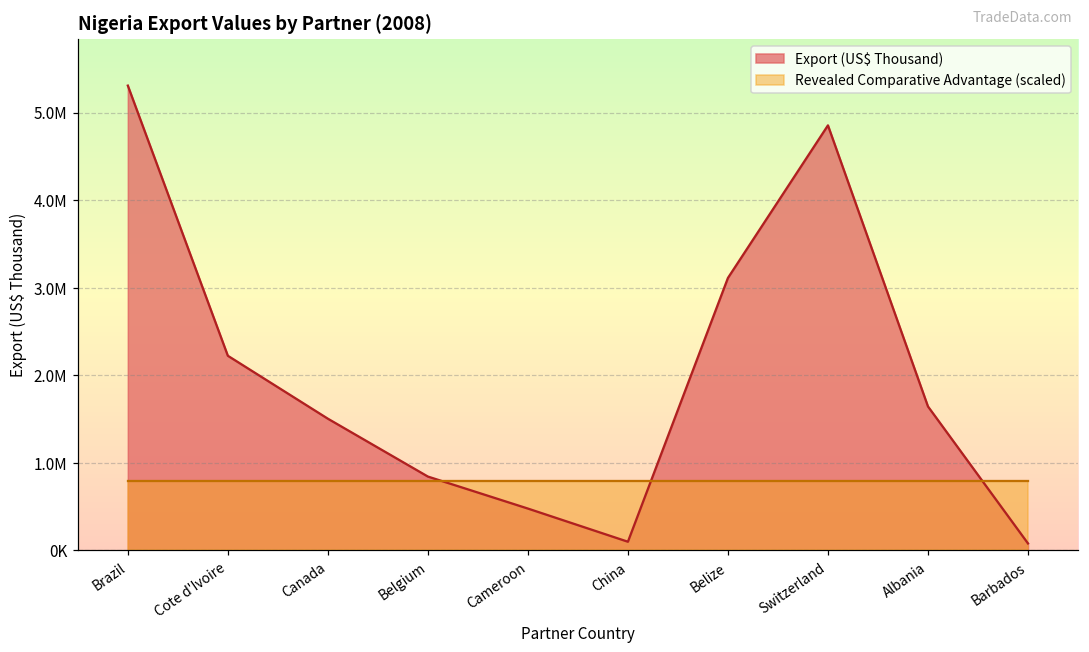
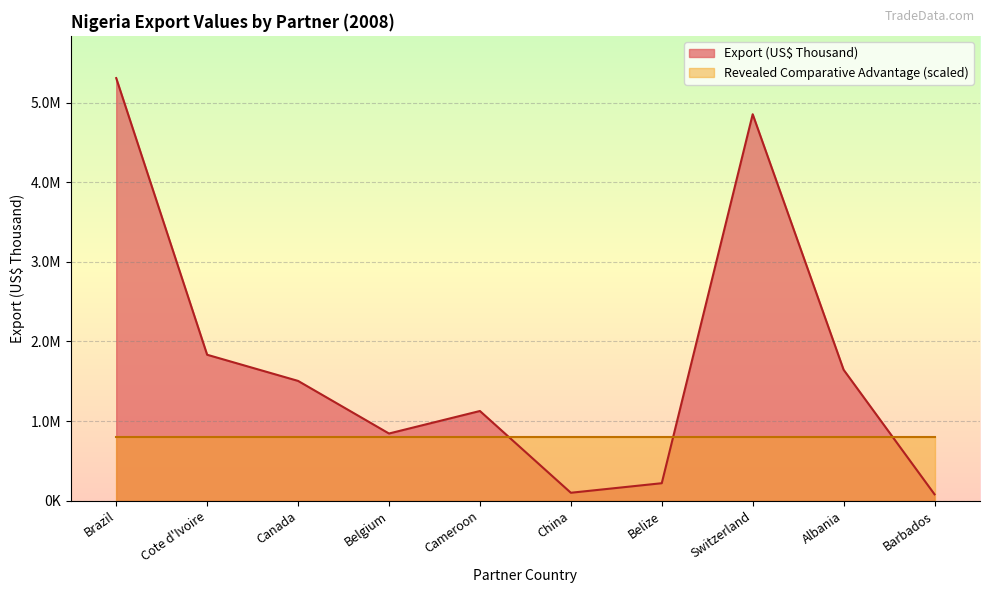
Export (US$ Thousand), Cote d'Ivoire: 2200000 -> 1800000
Export (US$ Thousand), Cameroon: 500000 -> 1100000
Export (US$ Thousand), Belize: 3100000 -> 200000
